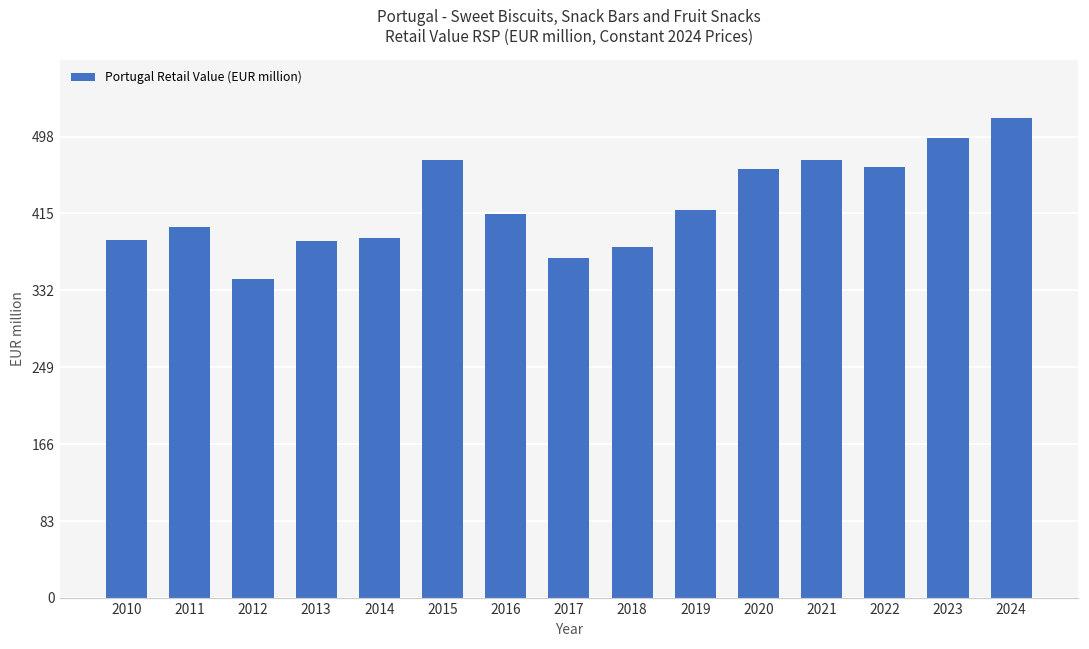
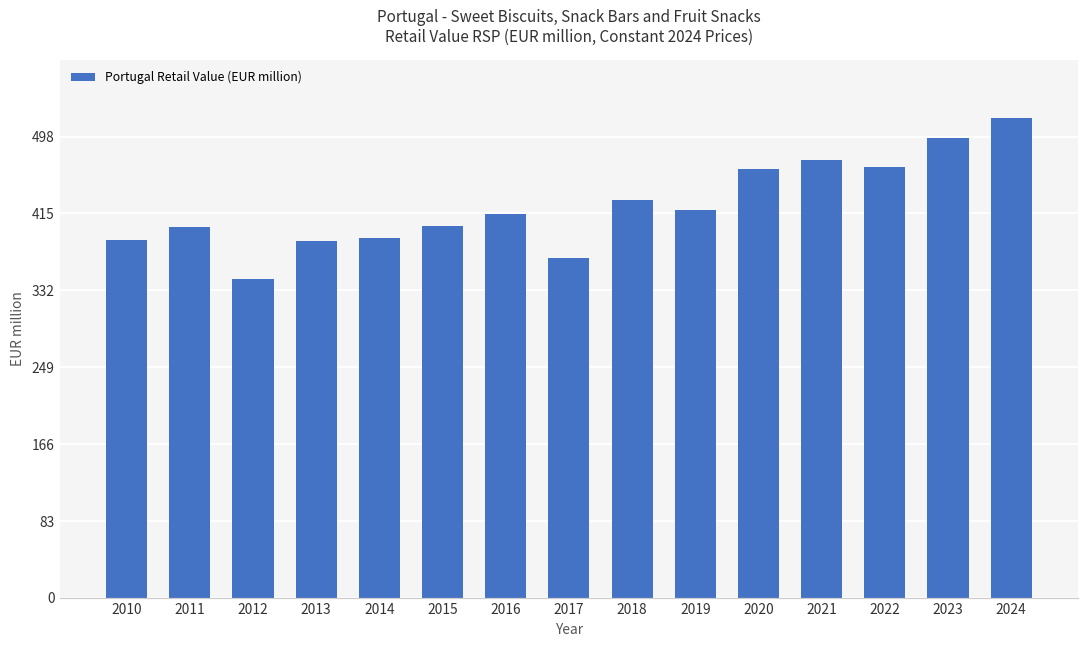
2015: 470 -> 400
2018: 380 -> 430
